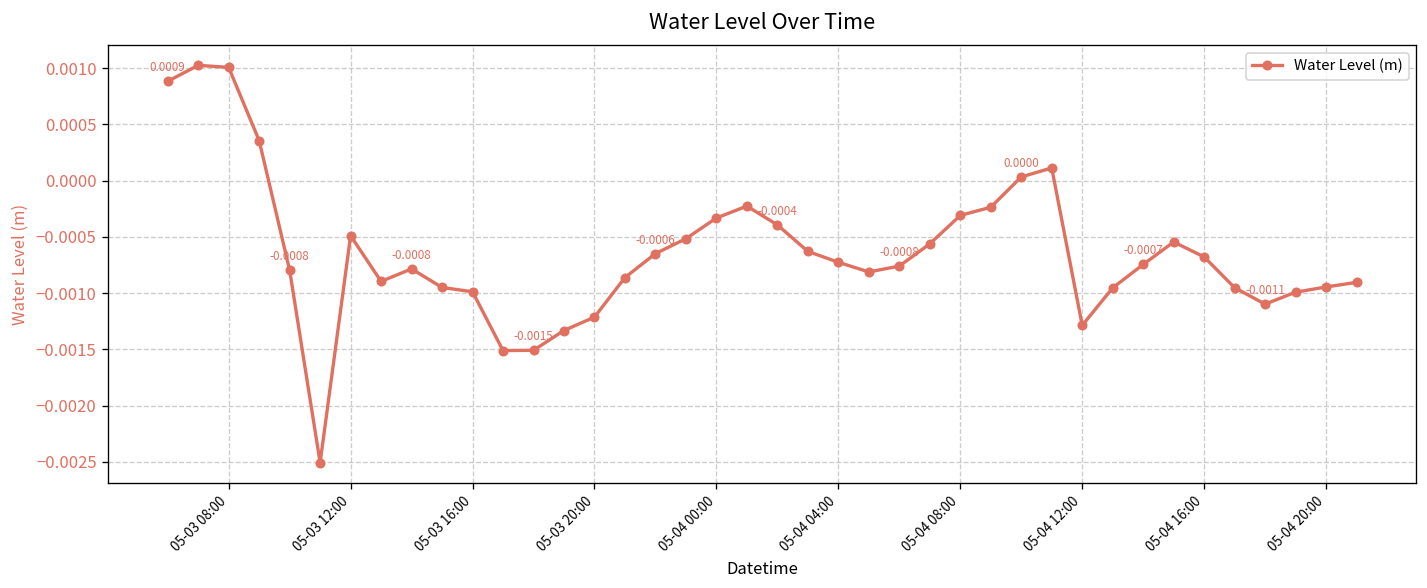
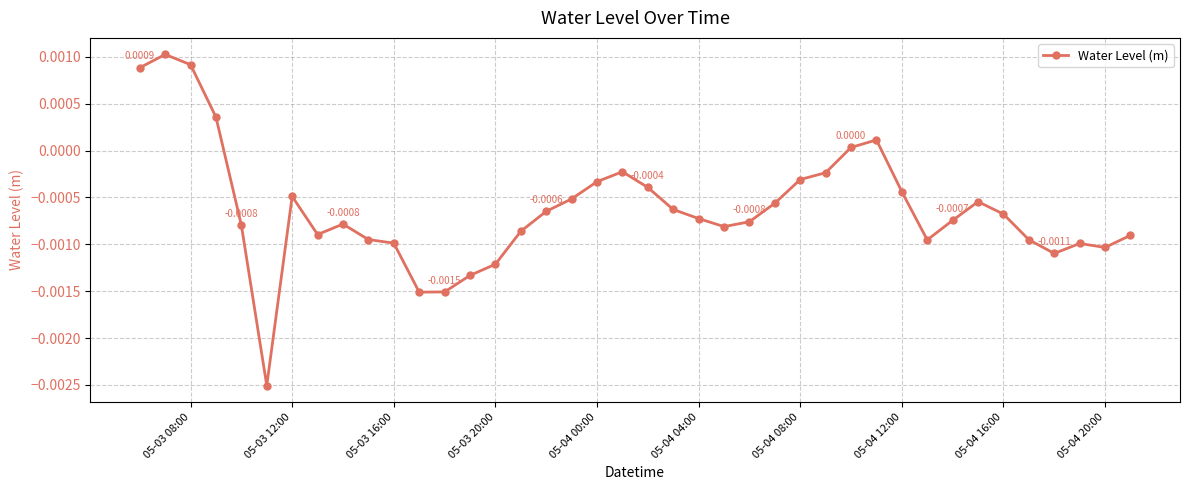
05-03 08:00: 0.0010 -> 0.0009
05-04 12:00: -0.0013 -> -0.0004
05-04 20:00: -0.0009 -> -0.0010
